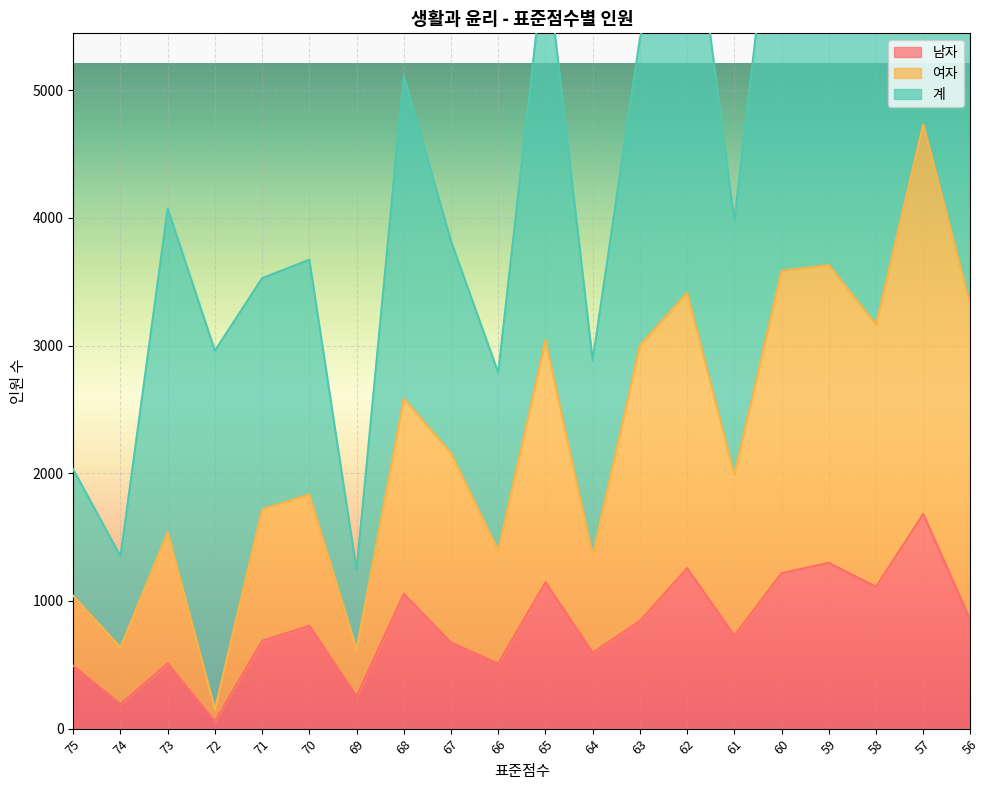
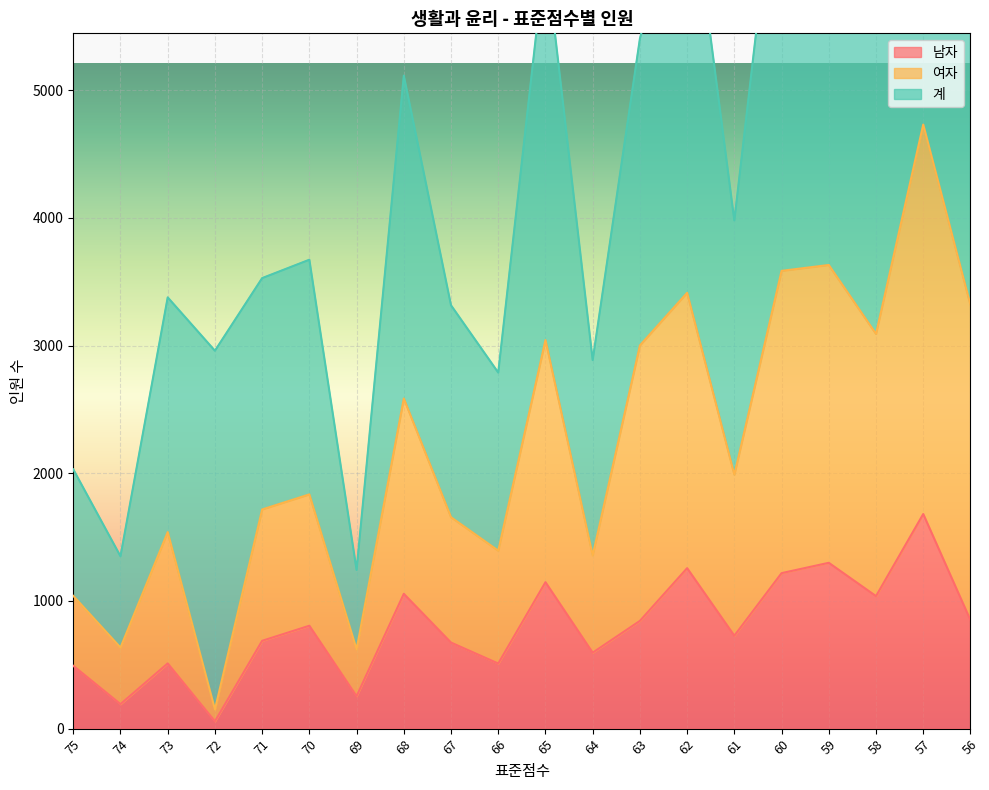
계, 73: 2530 -> 1840
여자, 67: 1490 -> 980
남자, 58: 1110 -> 1040
